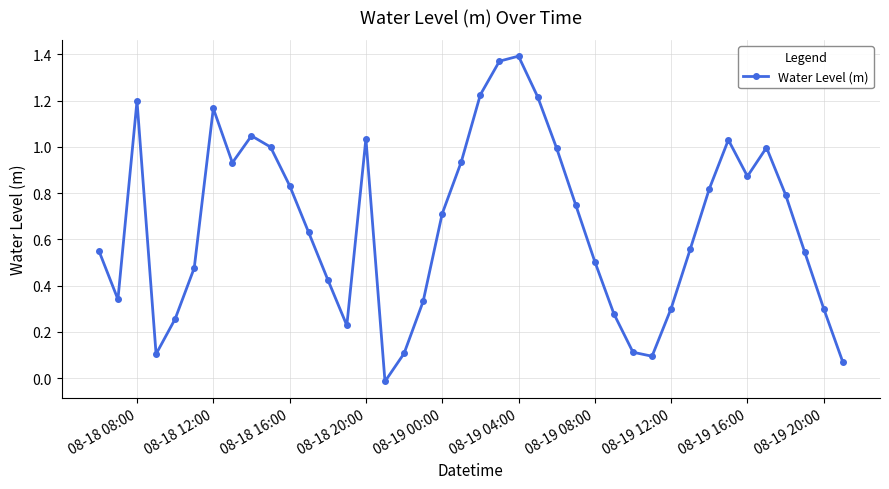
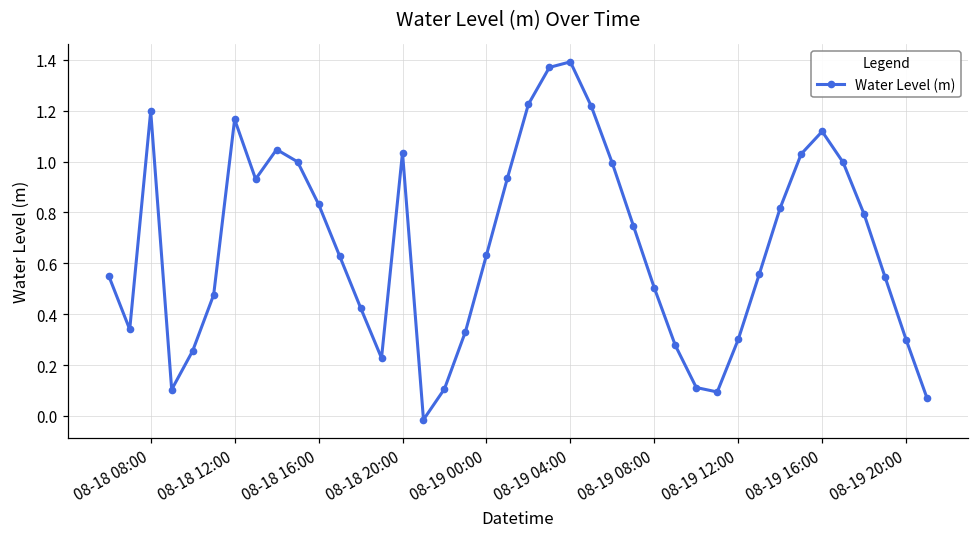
08-19 00:00: 0.71 -> 0.63
08-19 16:00: 0.87 -> 1.12
